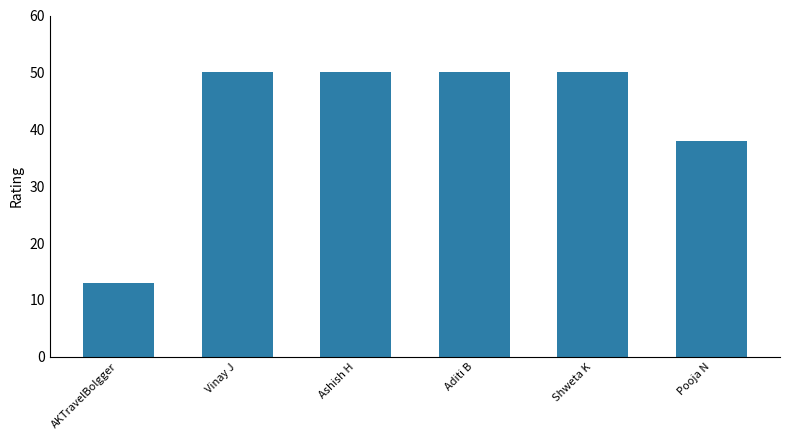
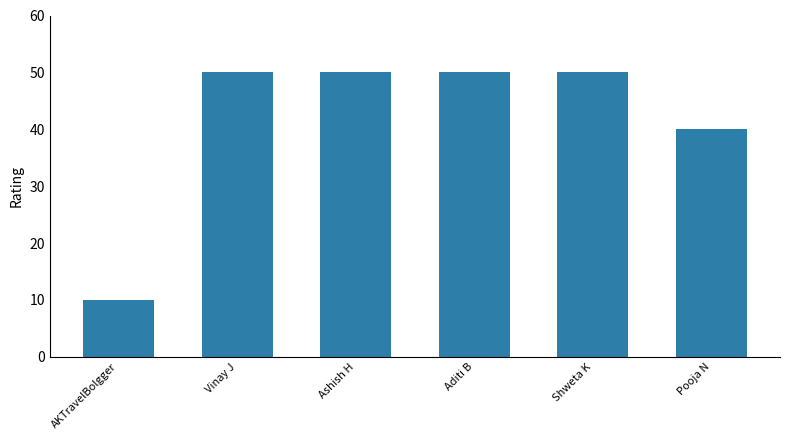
AKTravelBolgger: 13 -> 10
Pooja N: 38 -> 40
